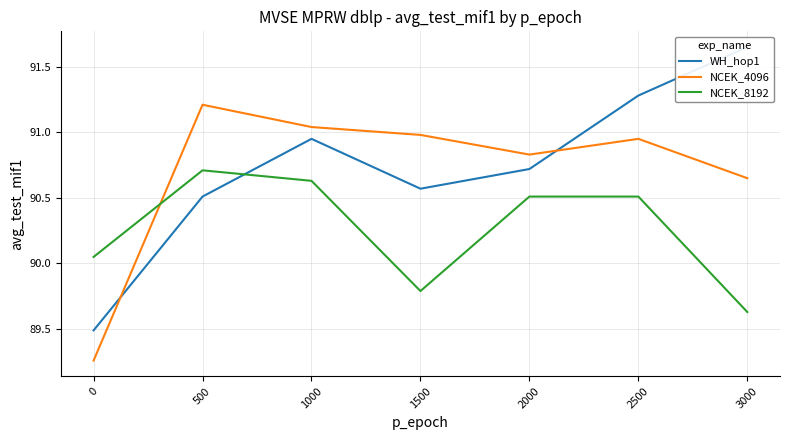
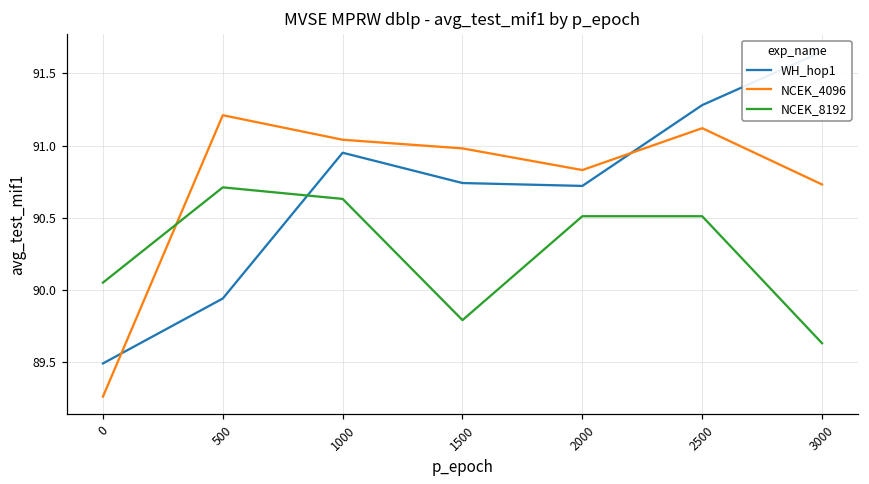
WH_hop1, 500: 90.51 -> 89.94
WH_hop1, 1500: 90.57 -> 90.74
NCEK_4096, 2500: 90.95 -> 91.12
NCEK_4096, 3000: 90.65 -> 90.73
